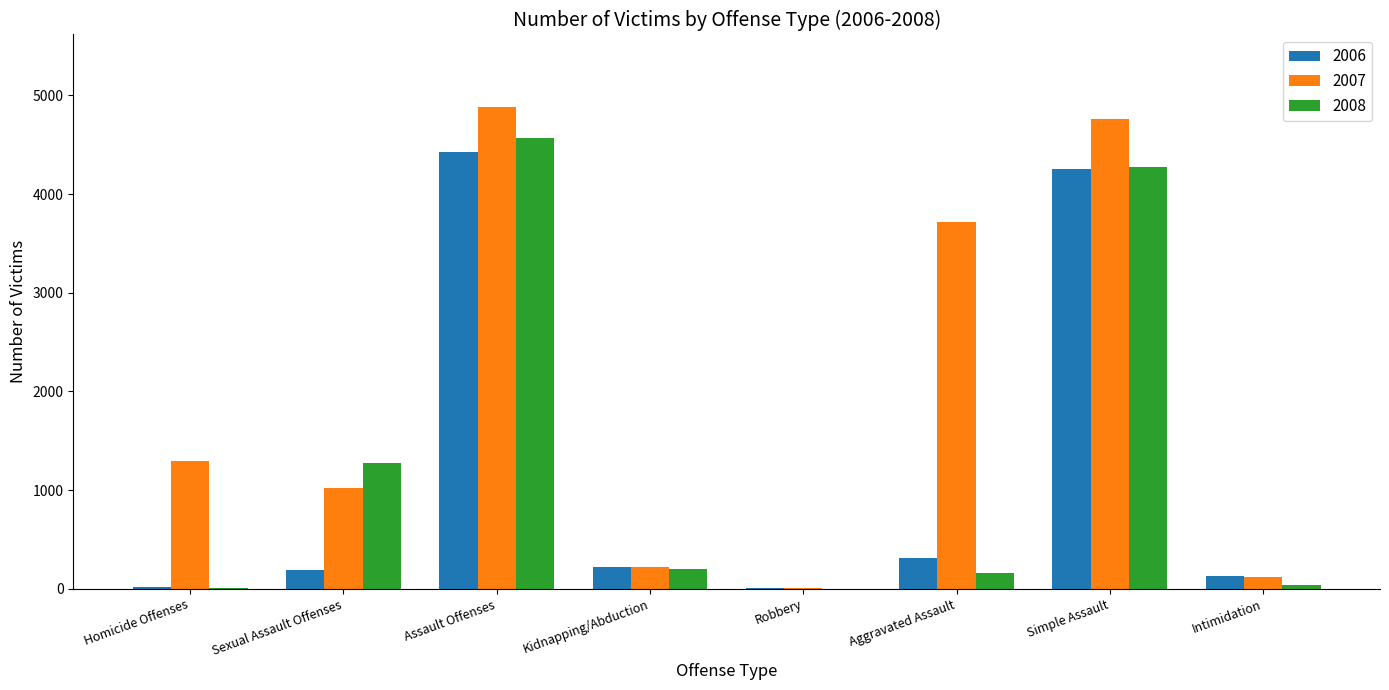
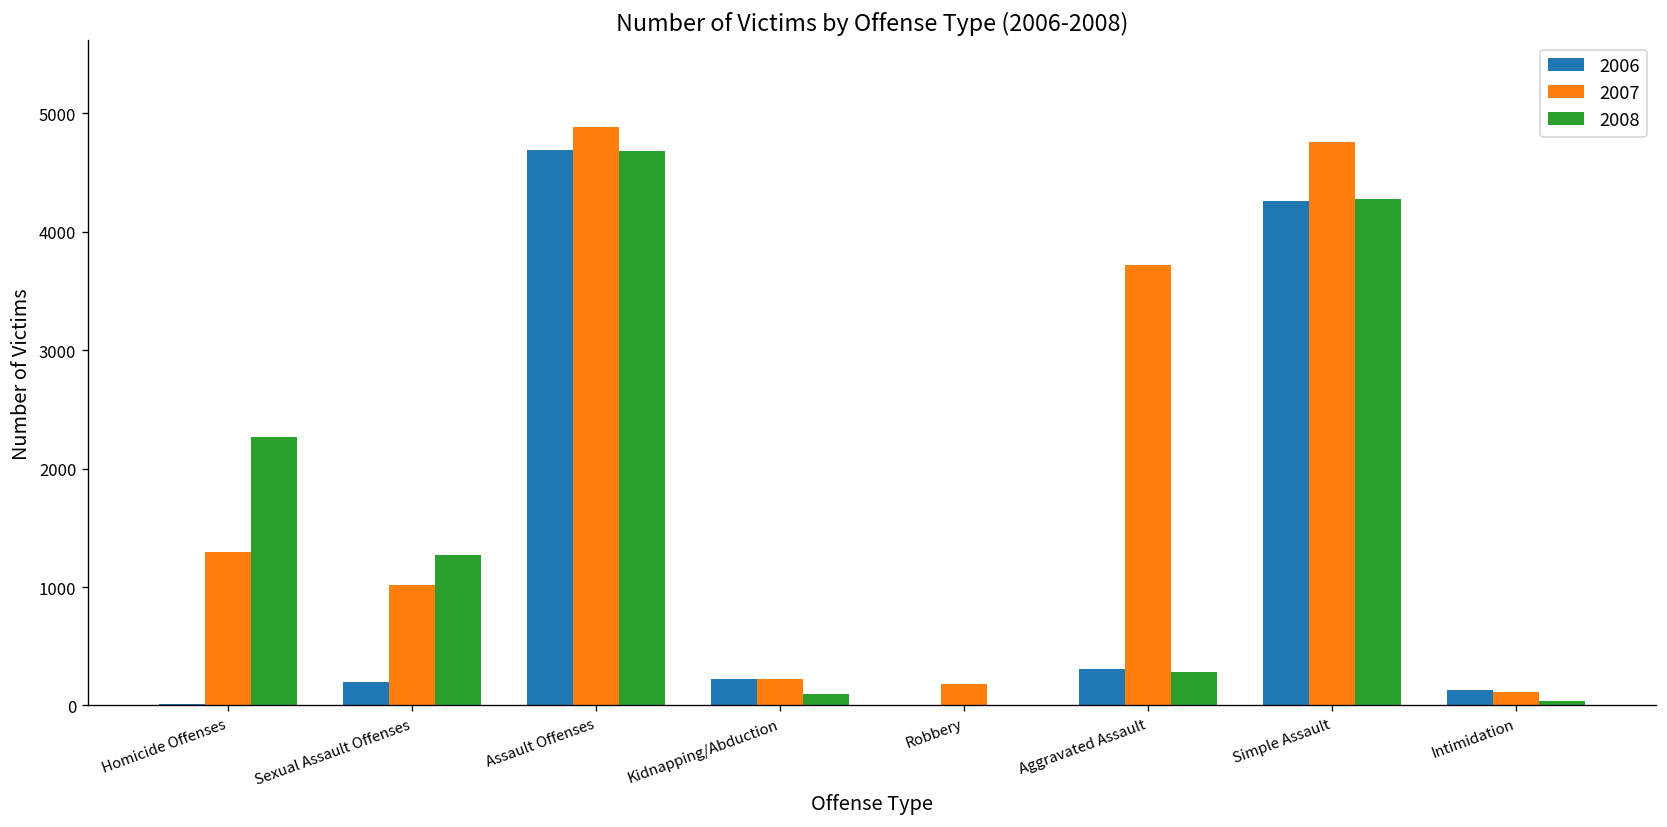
2008, Homicide Offenses: 0 -> 2300
2006, Assault Offenses: 4400 -> 4700
2008, Assault Offenses: 4600 -> 4700
2008, Kidnapping/Abduction: 200 -> 100
2007, Robbery: 0 -> 200
2008, Aggravated Assault: 200 -> 300
